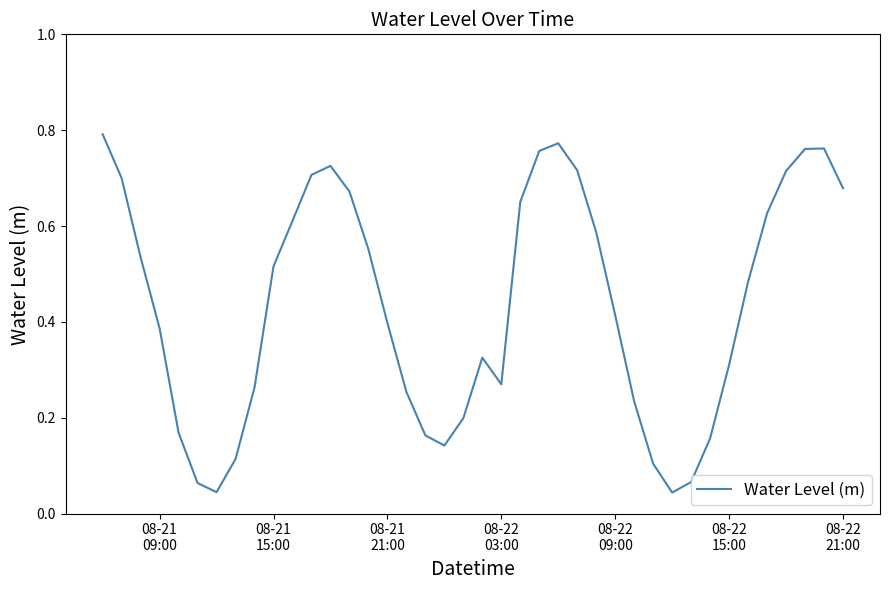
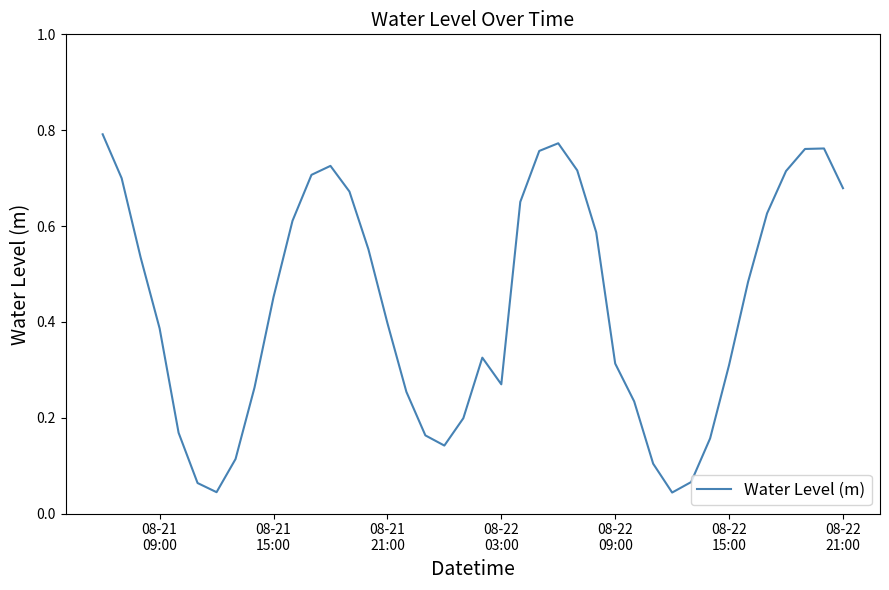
08-21 15:00: 0.52 -> 0.45
08-22 09:00: 0.41 -> 0.31
